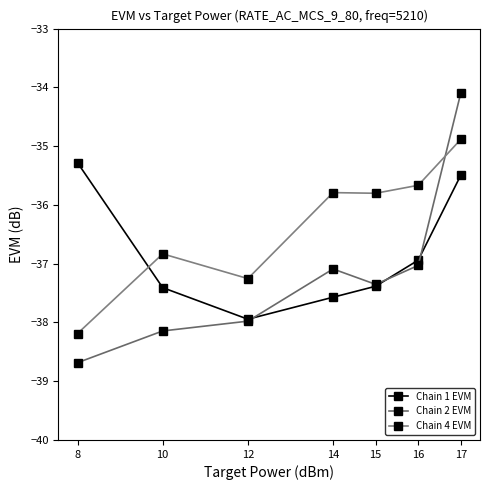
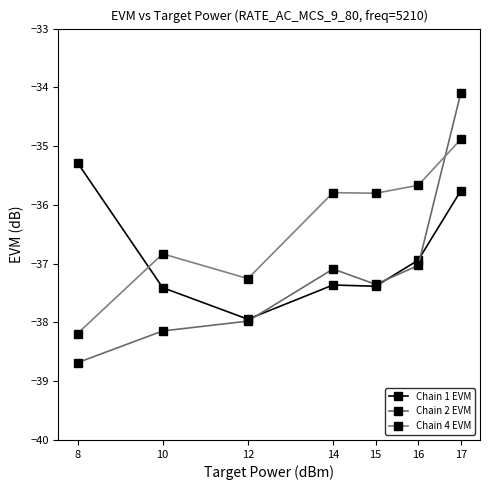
Chain 1 EVM, 14: -37.6 -> -37.4
Chain 1 EVM, 17: -35.5 -> -35.8
